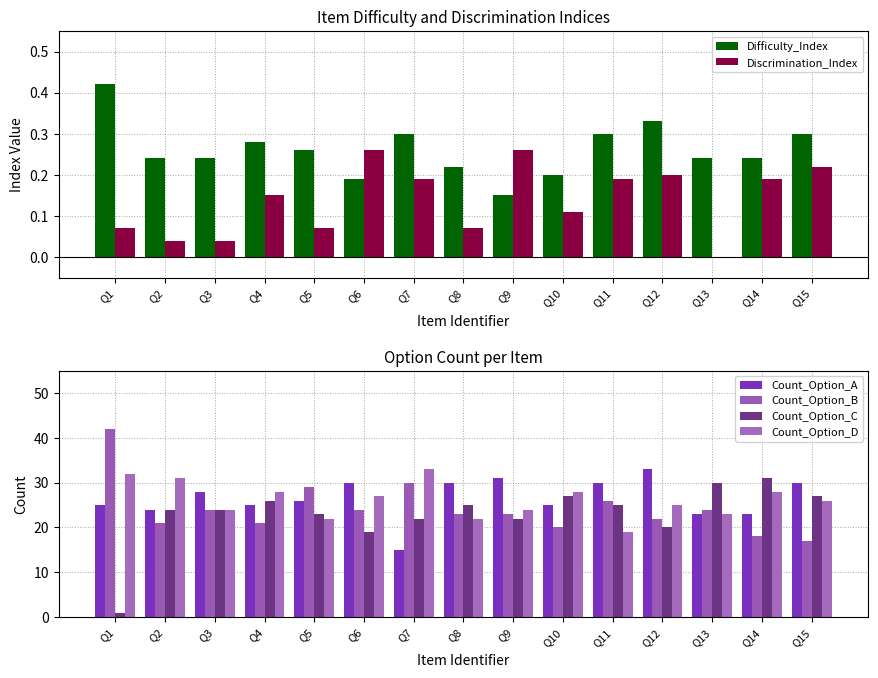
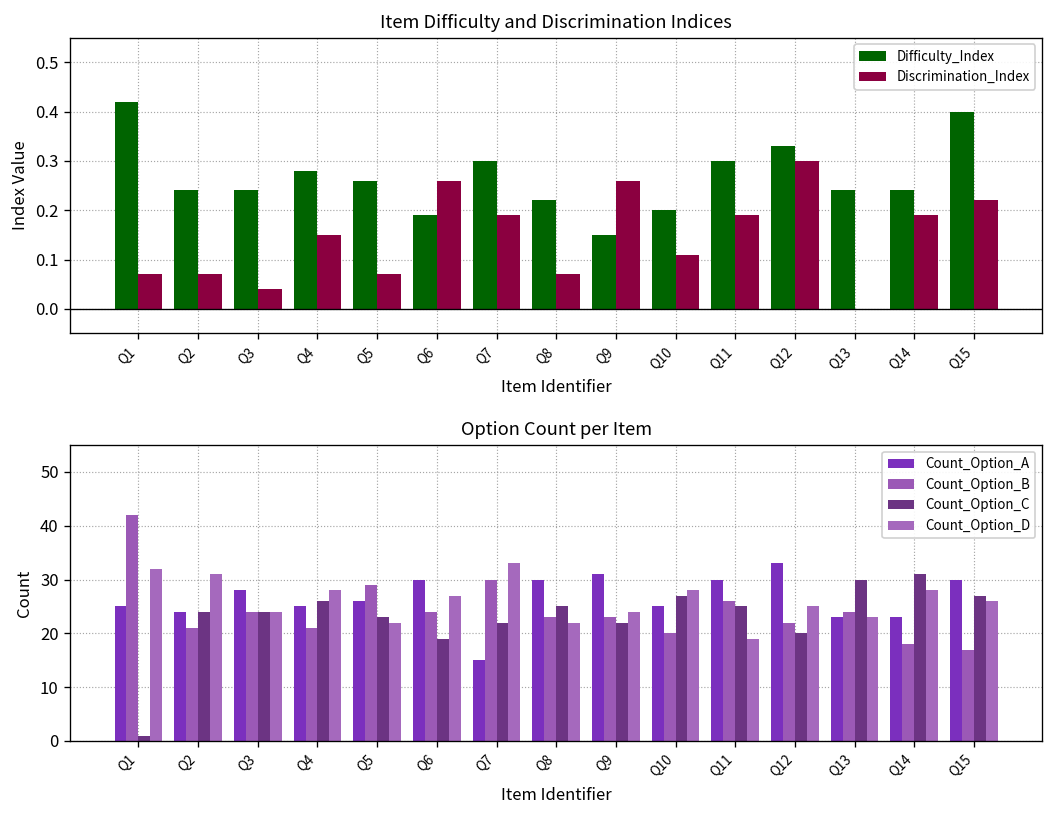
Item Difficulty and Discrimination Indices, Discrimination_Index, Q2: 0.04 -> 0.07
Item Difficulty and Discrimination Indices, Discrimination_Index, Q12: 0.2 -> 0.3
Item Difficulty and Discrimination Indices, Difficulty_Index, Q15: 0.3 -> 0.4
